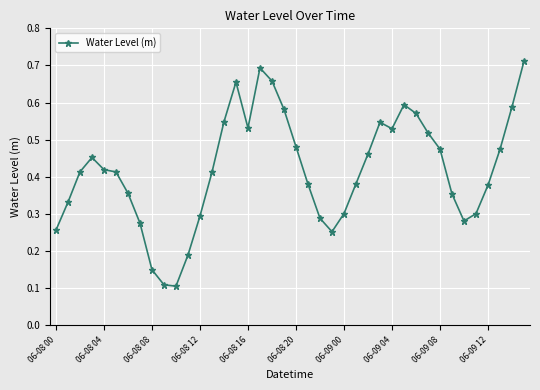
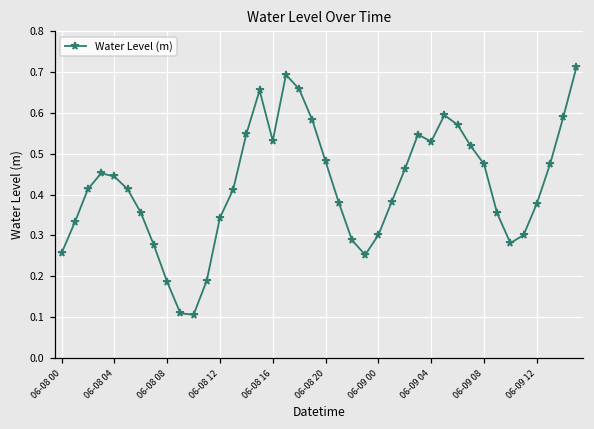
06-08 04: 0.42 -> 0.44
06-08 08: 0.15 -> 0.19
06-08 12: 0.29 -> 0.34
